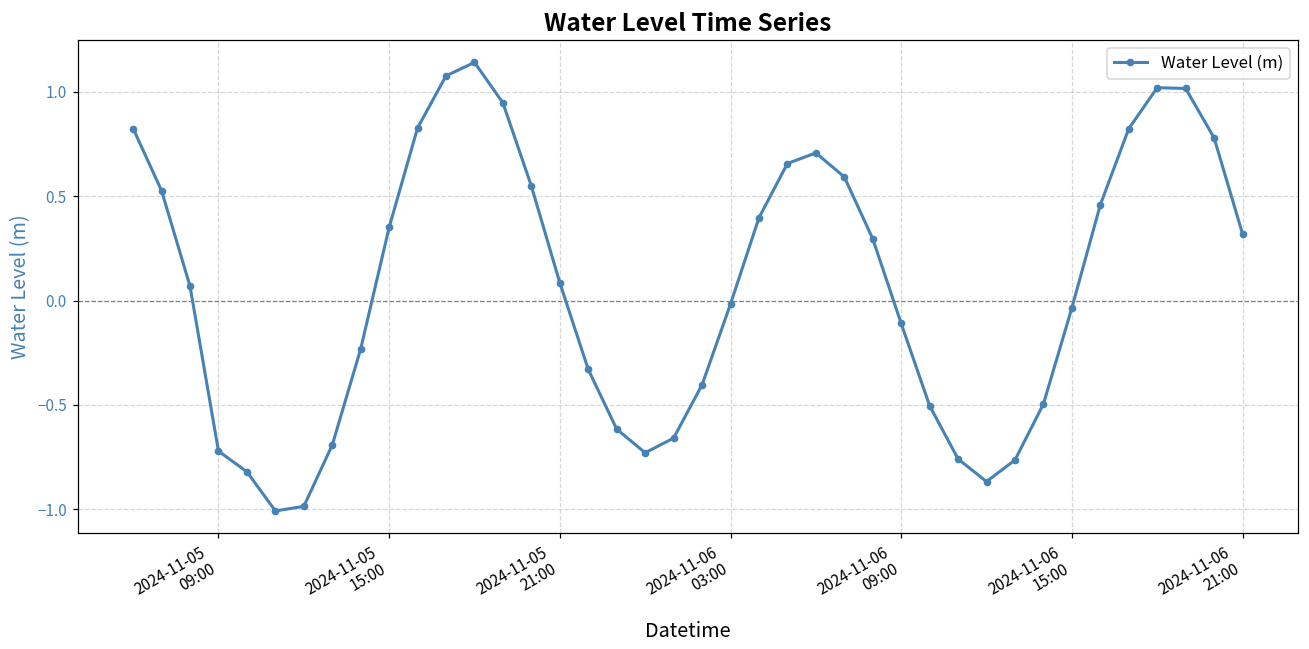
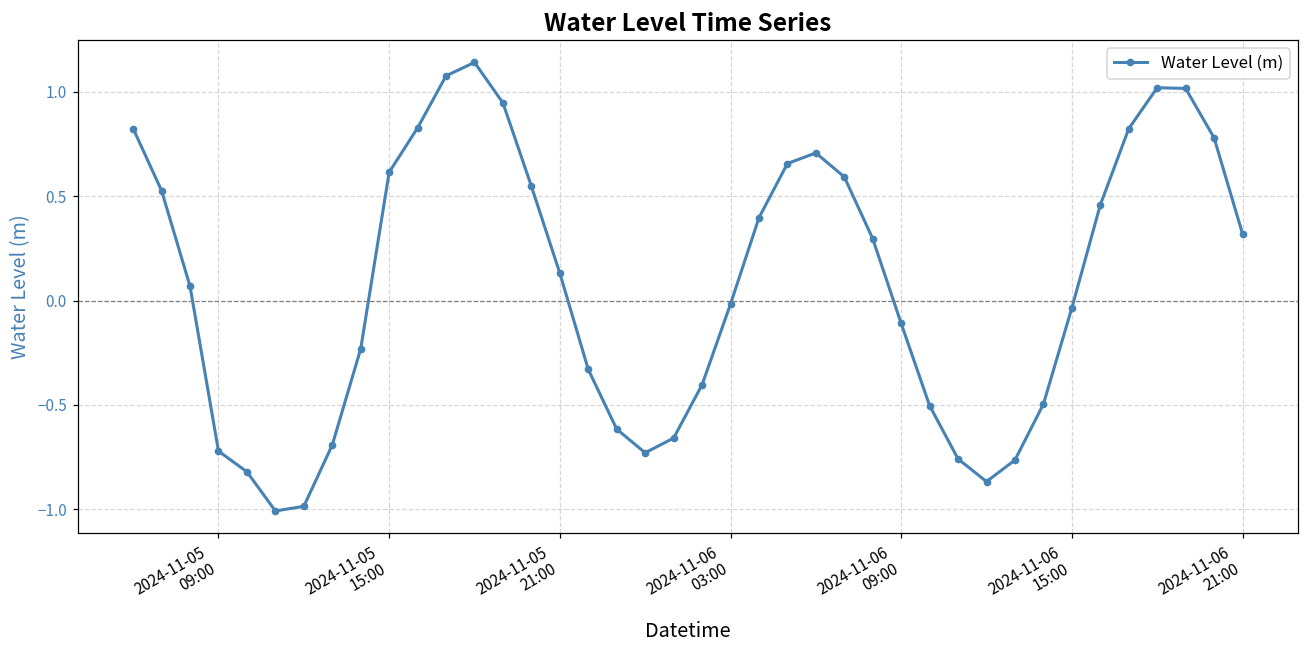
2024-11-05 15:00: 0.35 -> 0.61
2024-11-05 21:00: 0.09 -> 0.13
